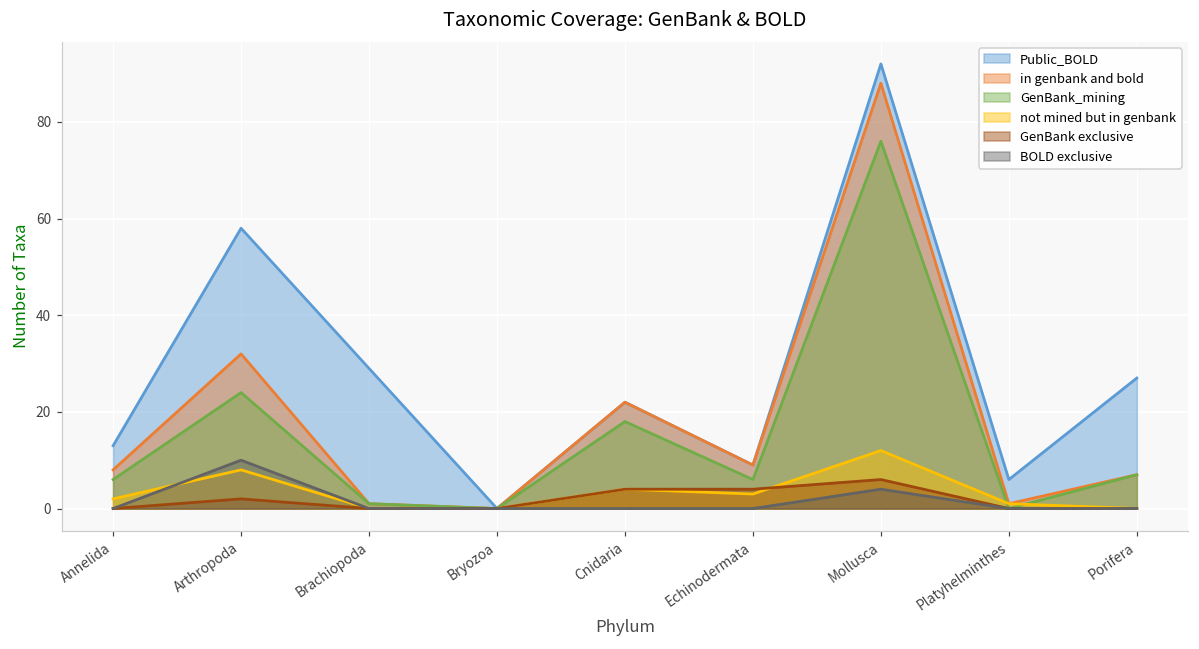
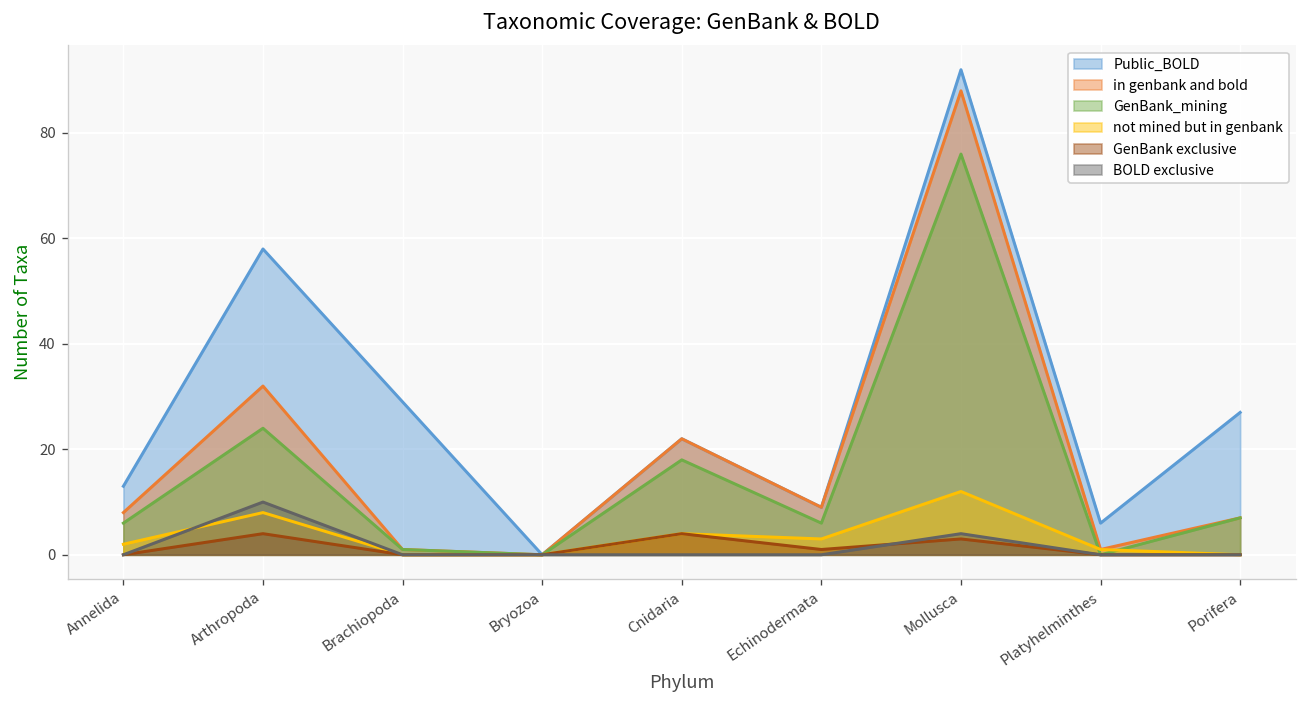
GenBank exclusive, Arthropoda: 2 -> 4
GenBank exclusive, Echinodermata: 4 -> 1
GenBank exclusive, Mollusca: 6 -> 3
